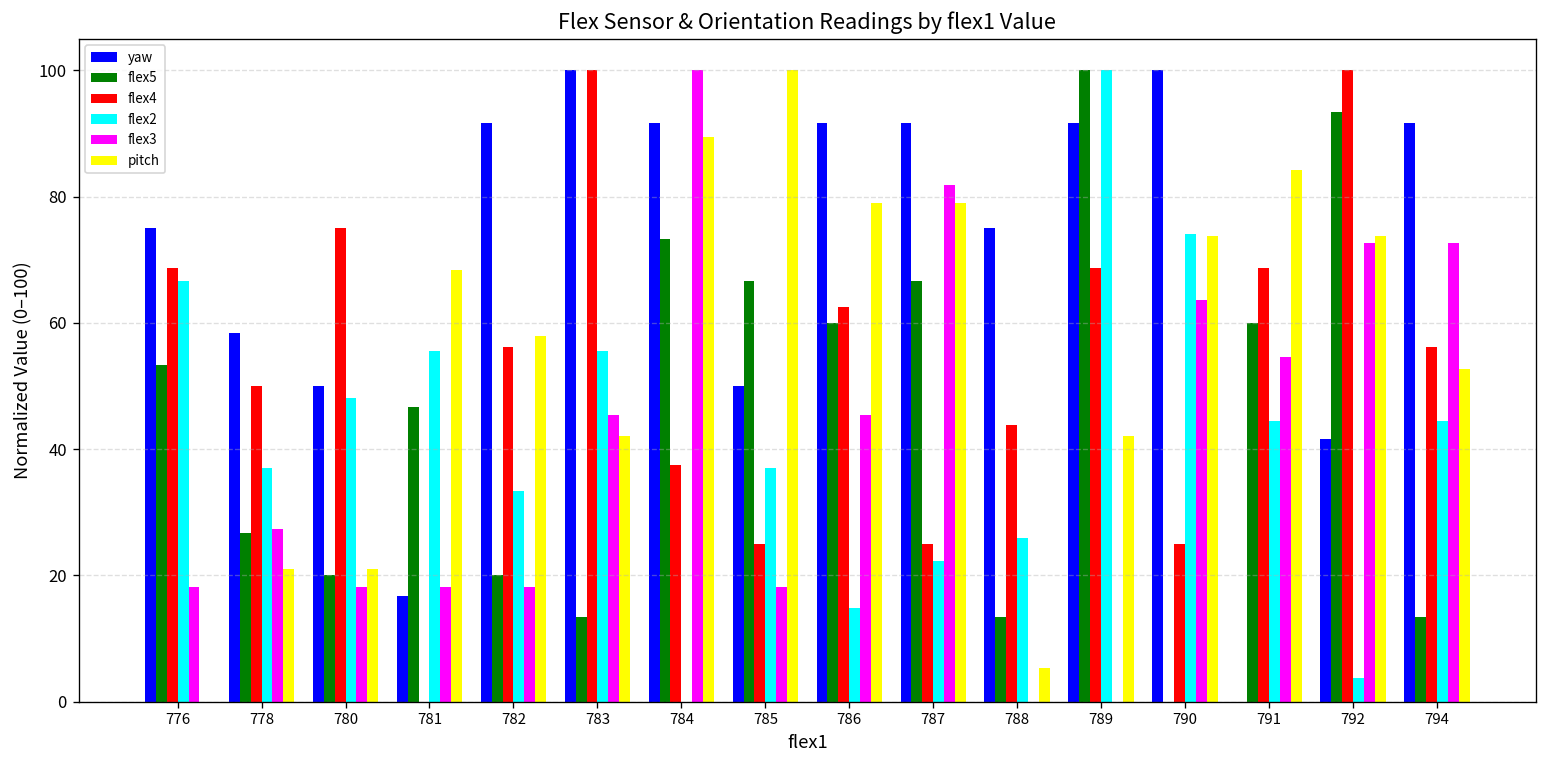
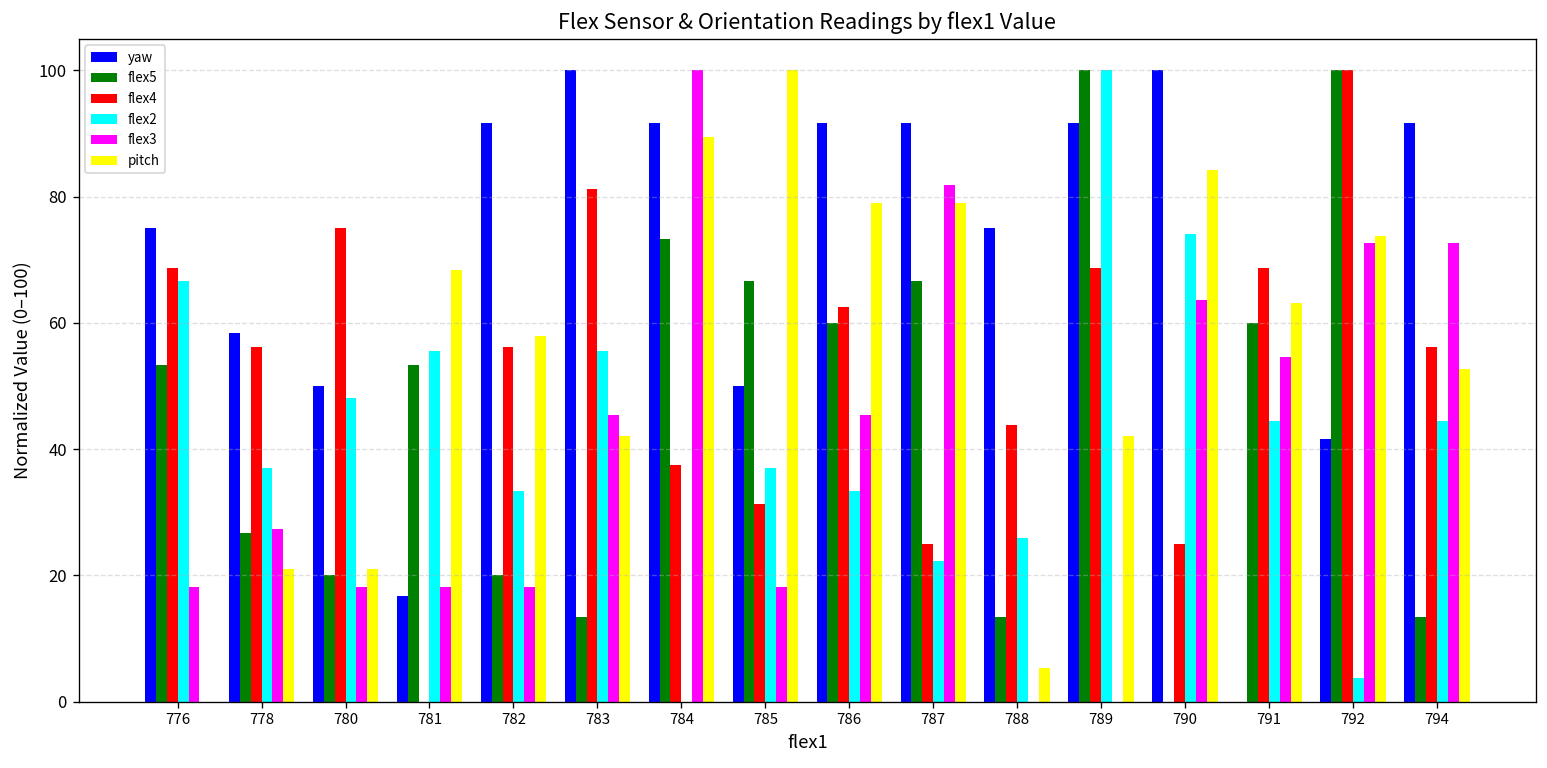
flex4, 778: 50 -> 56
flex5, 781: 47 -> 53
flex4, 783: 100 -> 81
flex4, 785: 25 -> 31
flex2, 786: 15 -> 33
pitch, 790: 74 -> 84
pitch, 791: 84 -> 63
flex5, 792: 93 -> 100
